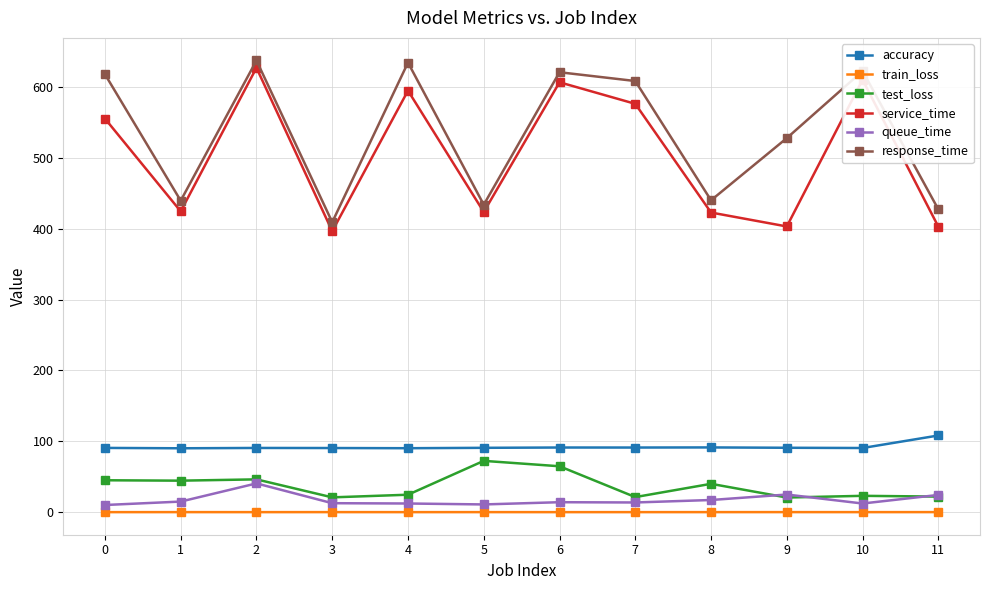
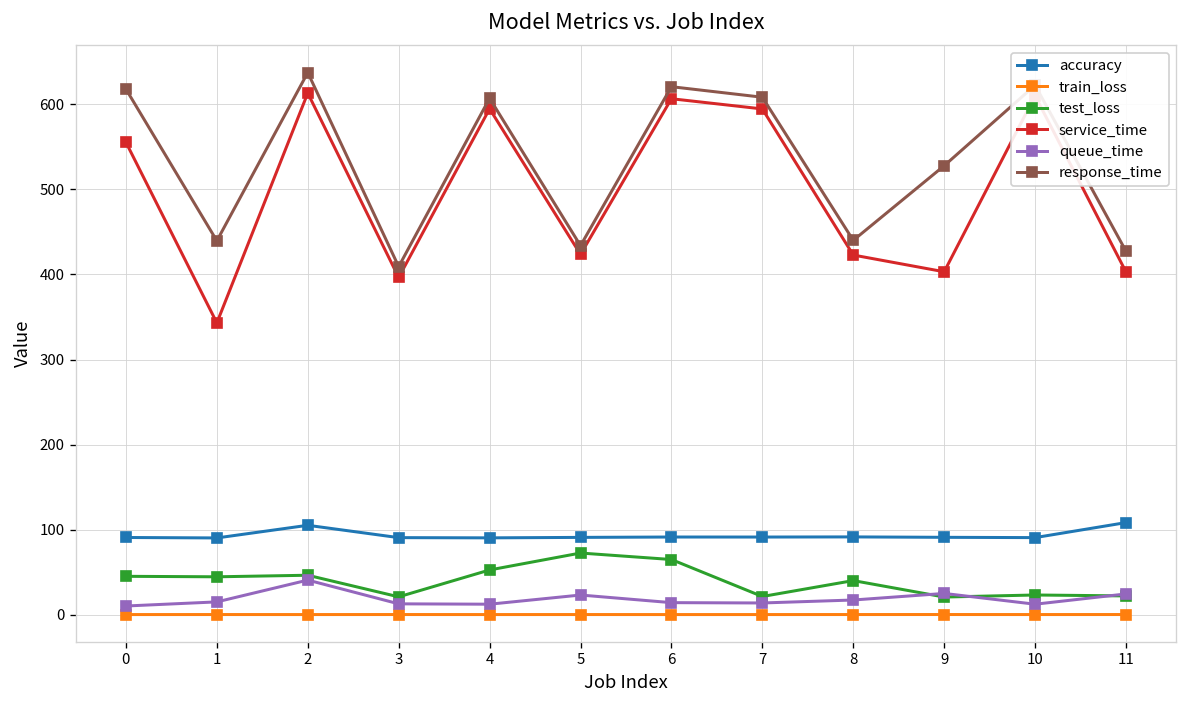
service_time, 1: 420 -> 340
accuracy, 2: 90 -> 110
service_time, 2: 630 -> 610
test_loss, 4: 20 -> 50
response_time, 4: 630 -> 610
queue_time, 5: 10 -> 20
service_time, 7: 580 -> 590
